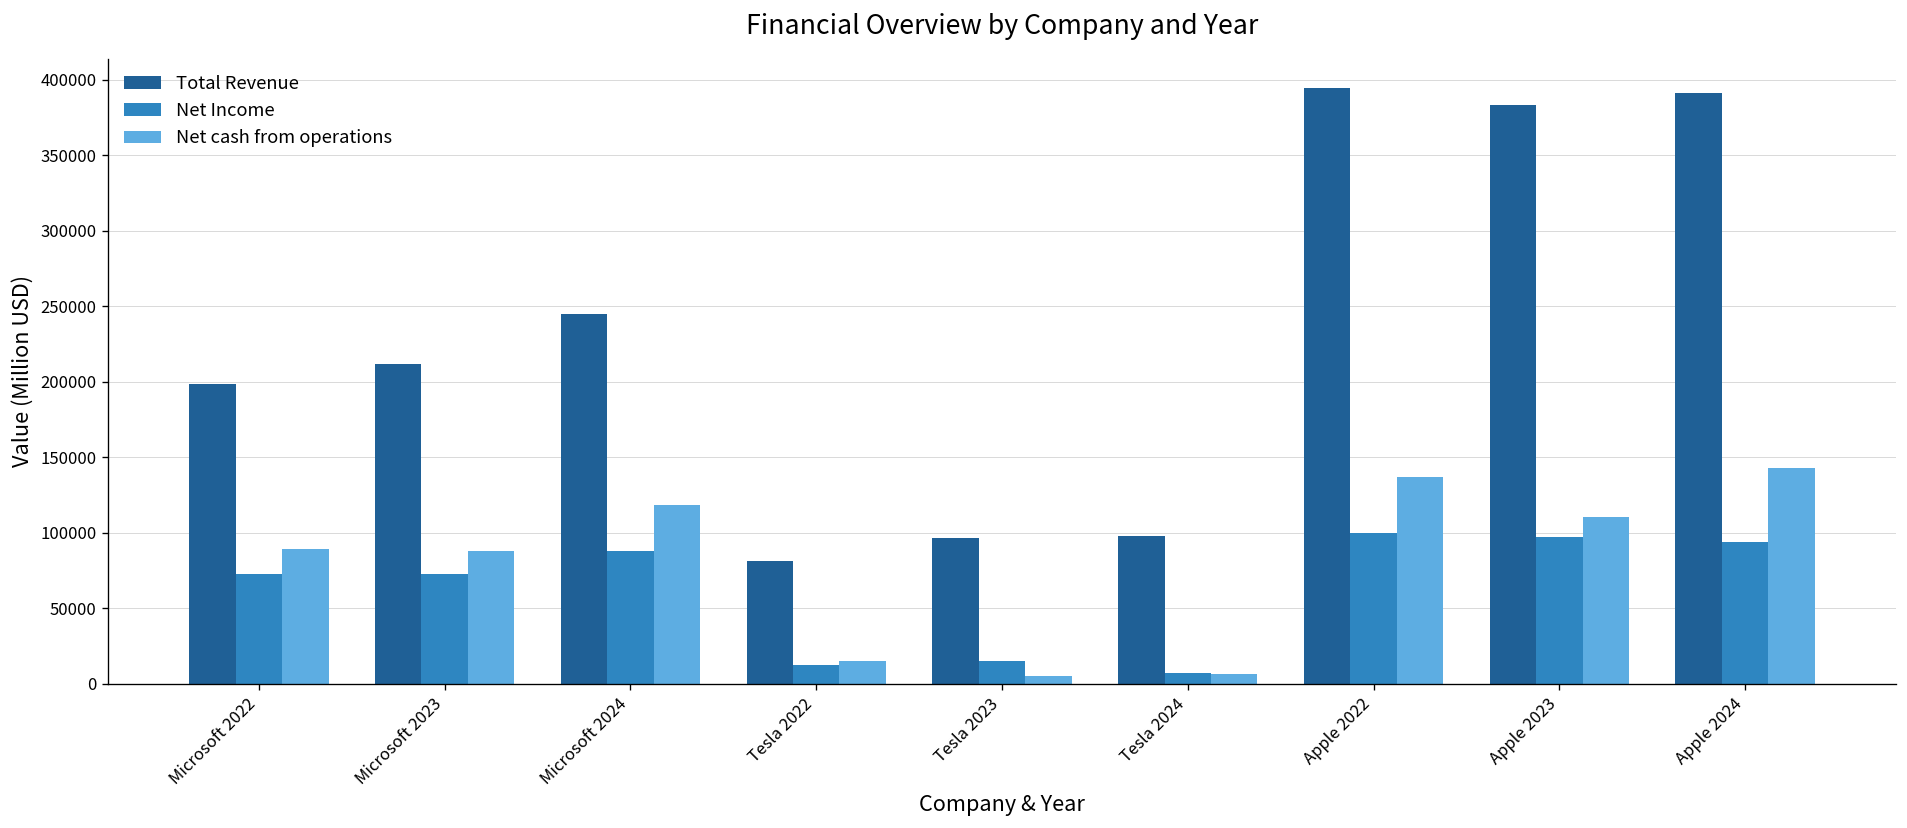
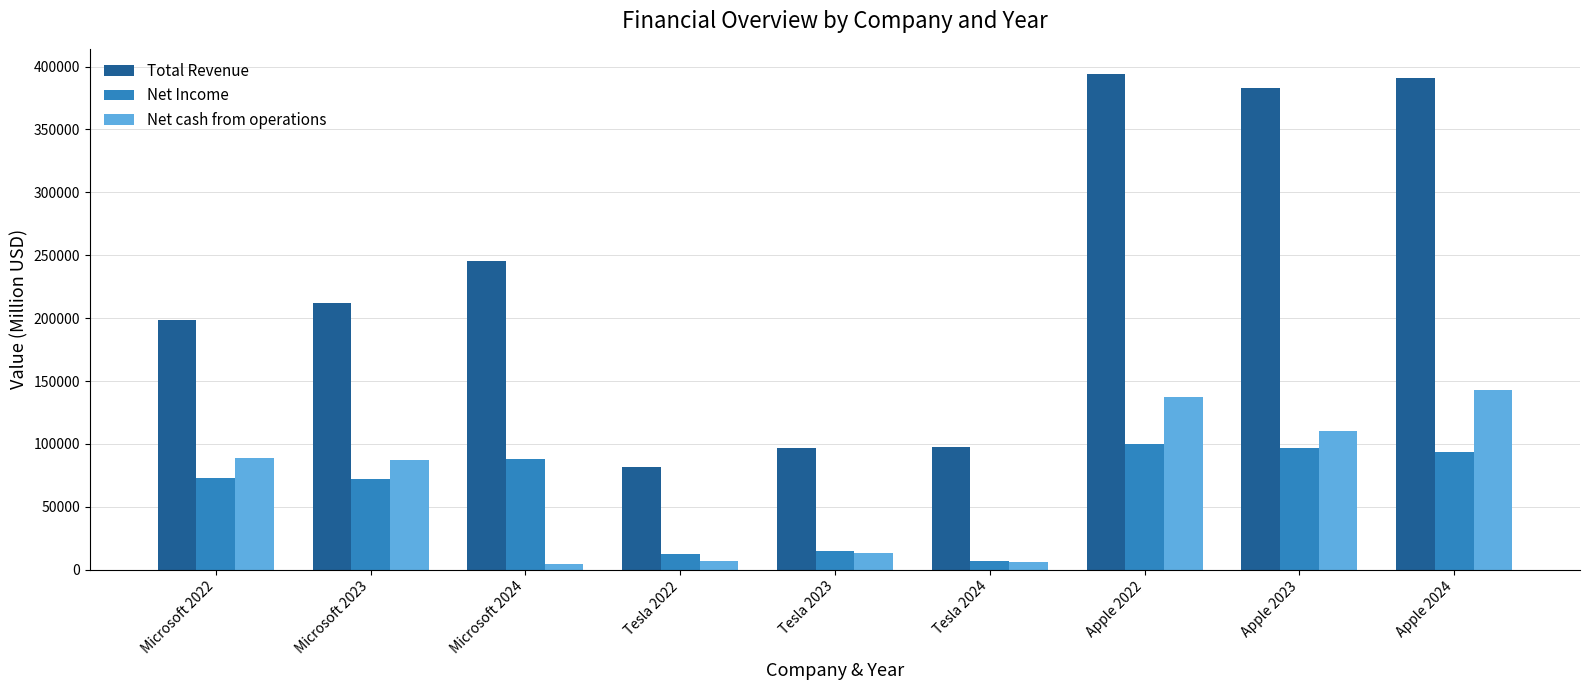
Net cash from operations, Microsoft 2024: 119000 -> 5000
Net cash from operations, Tesla 2022: 15000 -> 7000
Net cash from operations, Tesla 2023: 5000 -> 13000
